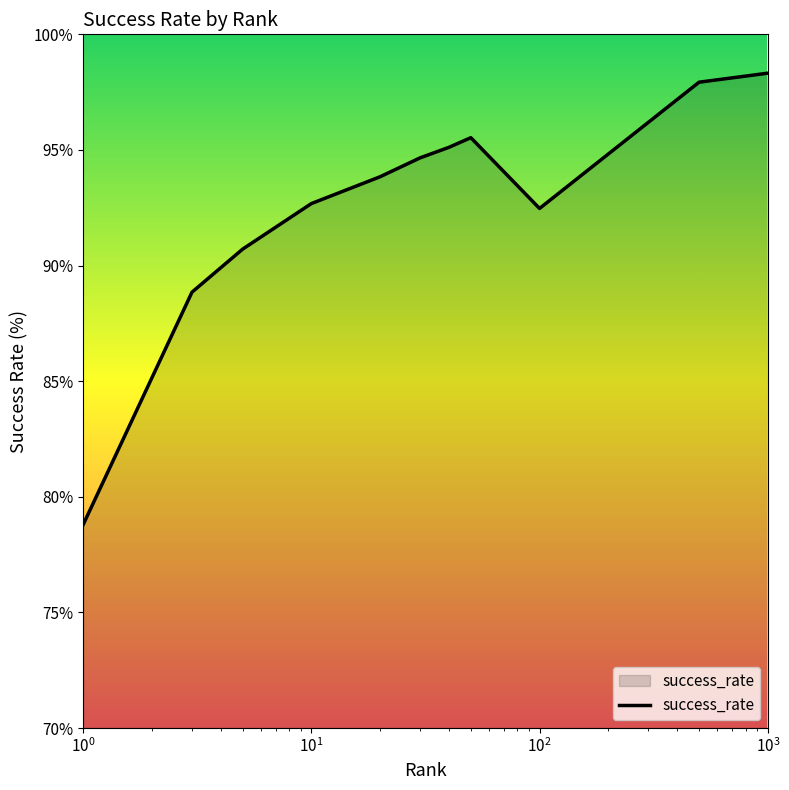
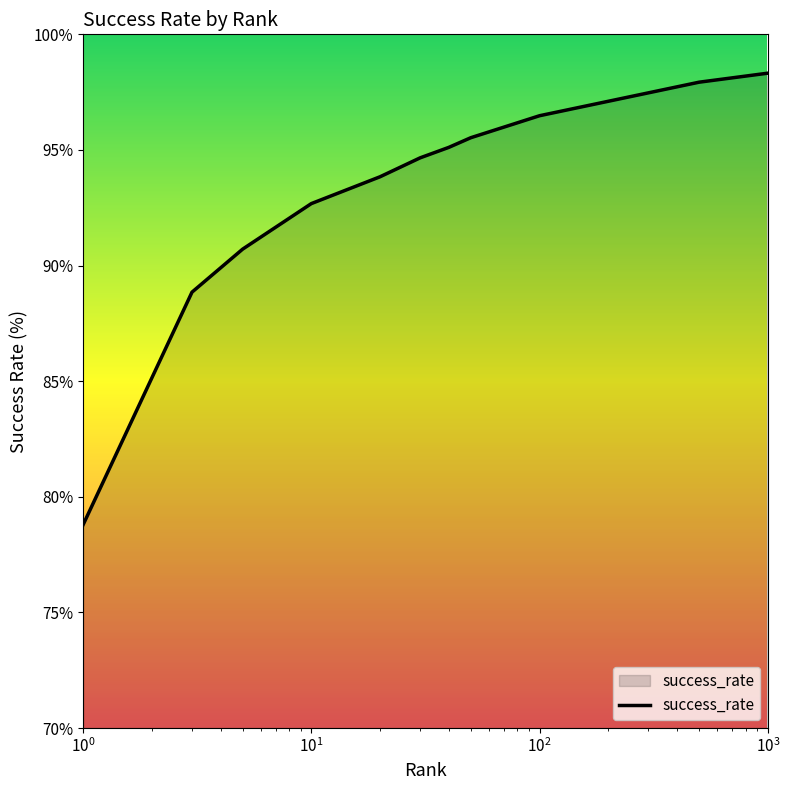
10^2: 92.5% -> 96.5%
